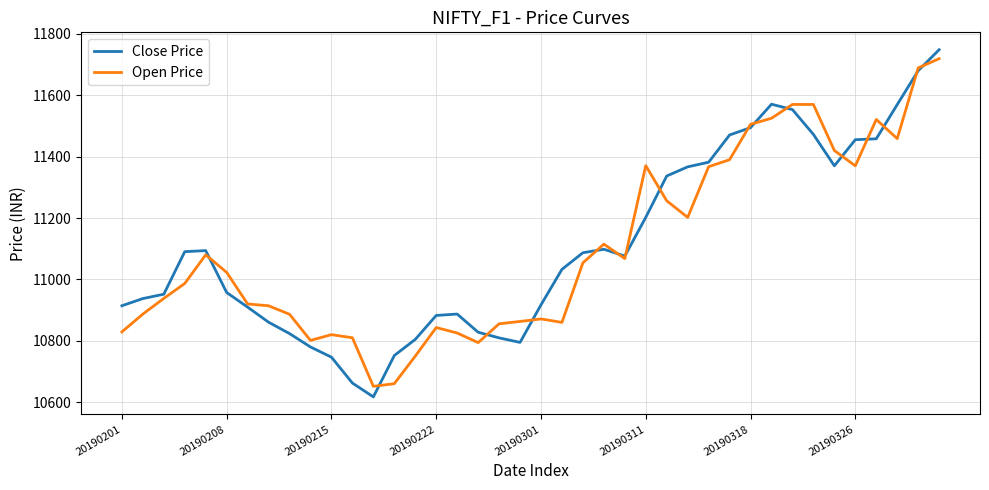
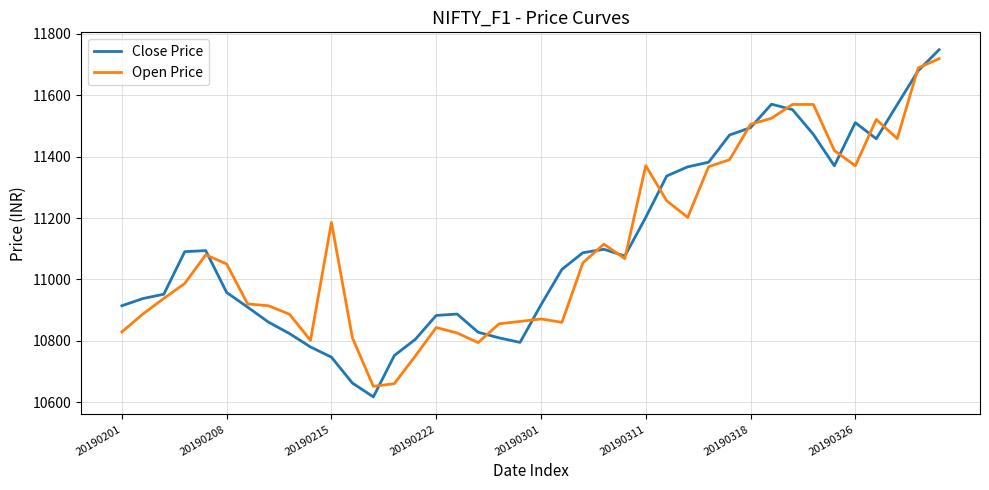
Open Price, 20190208: 11020 -> 11050
Open Price, 20190215: 10820 -> 11190
Close Price, 20190326: 11460 -> 11510
